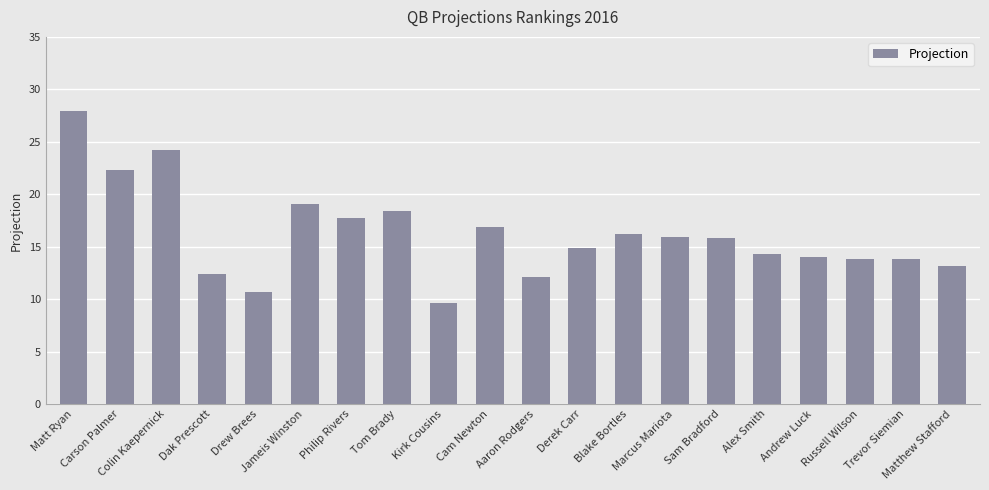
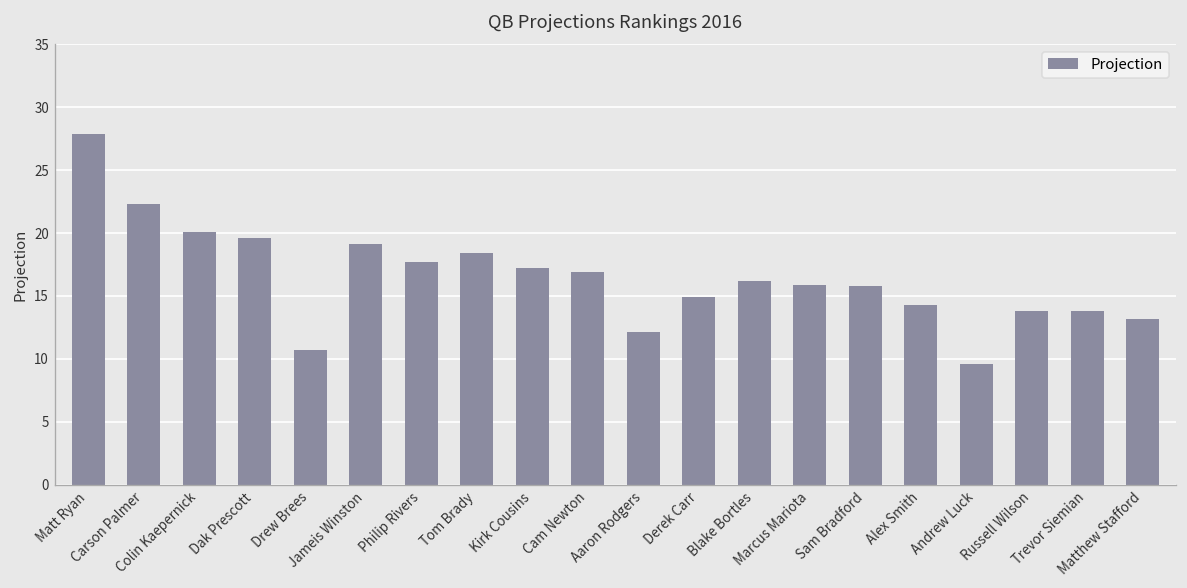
Colin Kaepernick: 24.2 -> 20.1
Dak Prescott: 12.4 -> 19.6
Kirk Cousins: 9.6 -> 17.2
Andrew Luck: 14.0 -> 9.6
